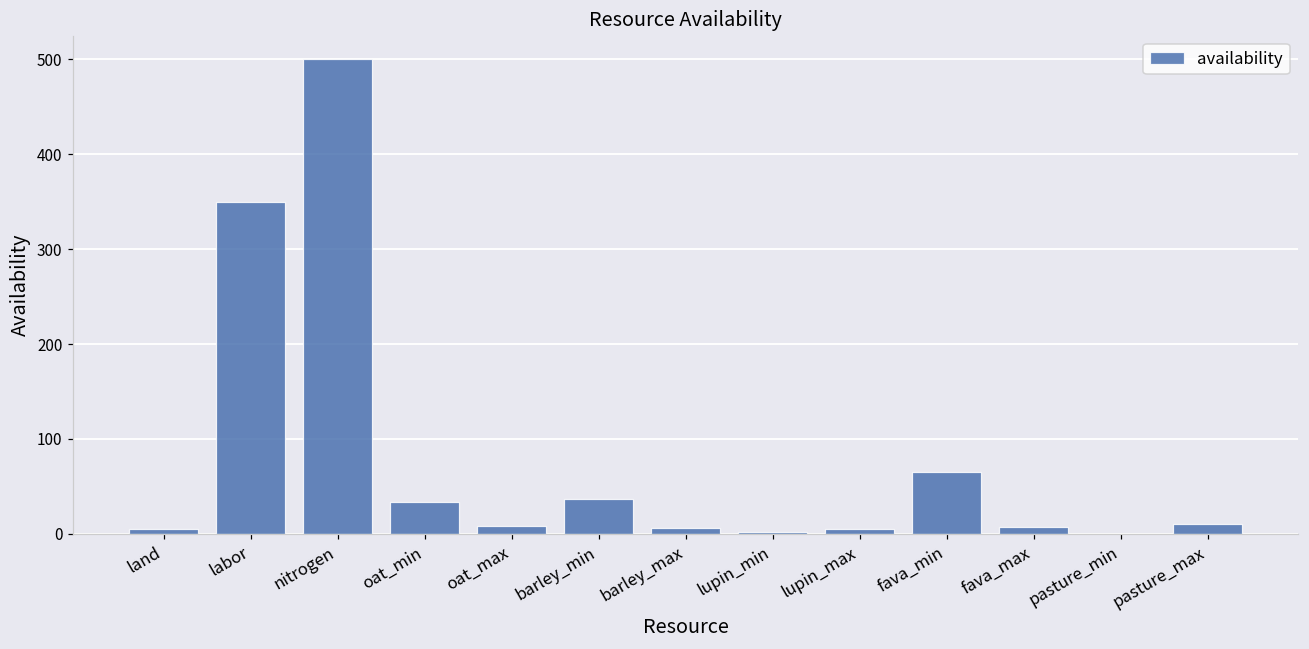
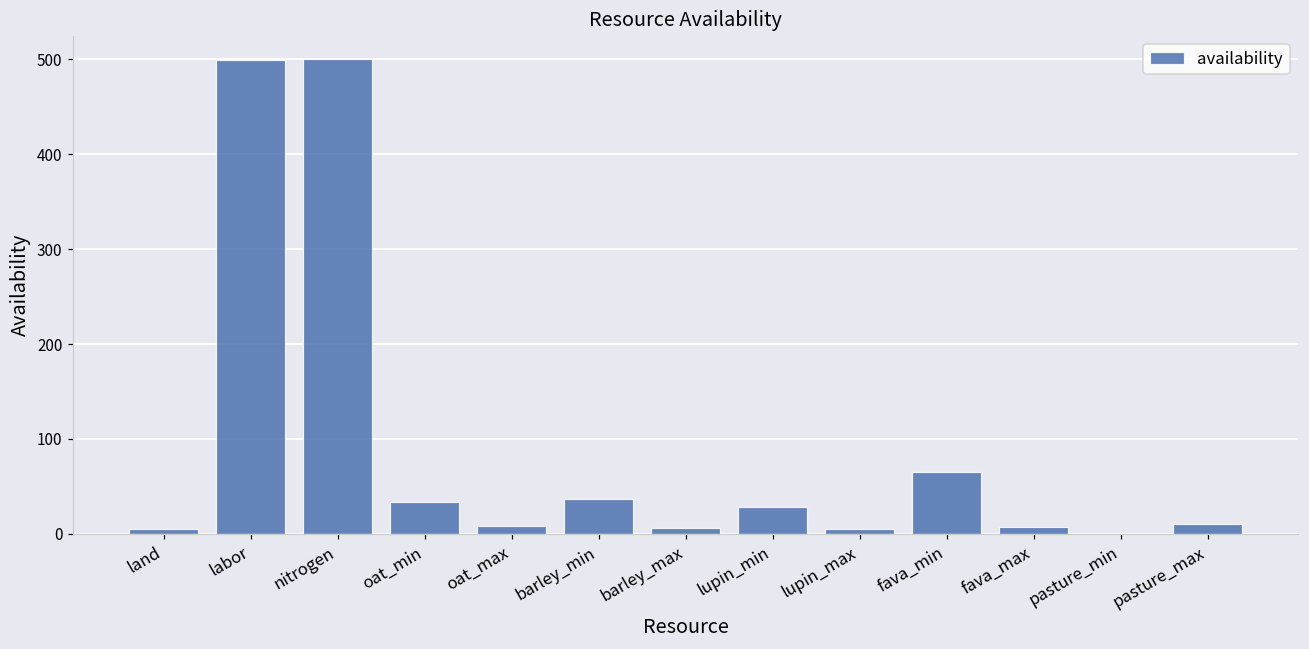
labor: 350 -> 500
lupin_min: 0 -> 30
